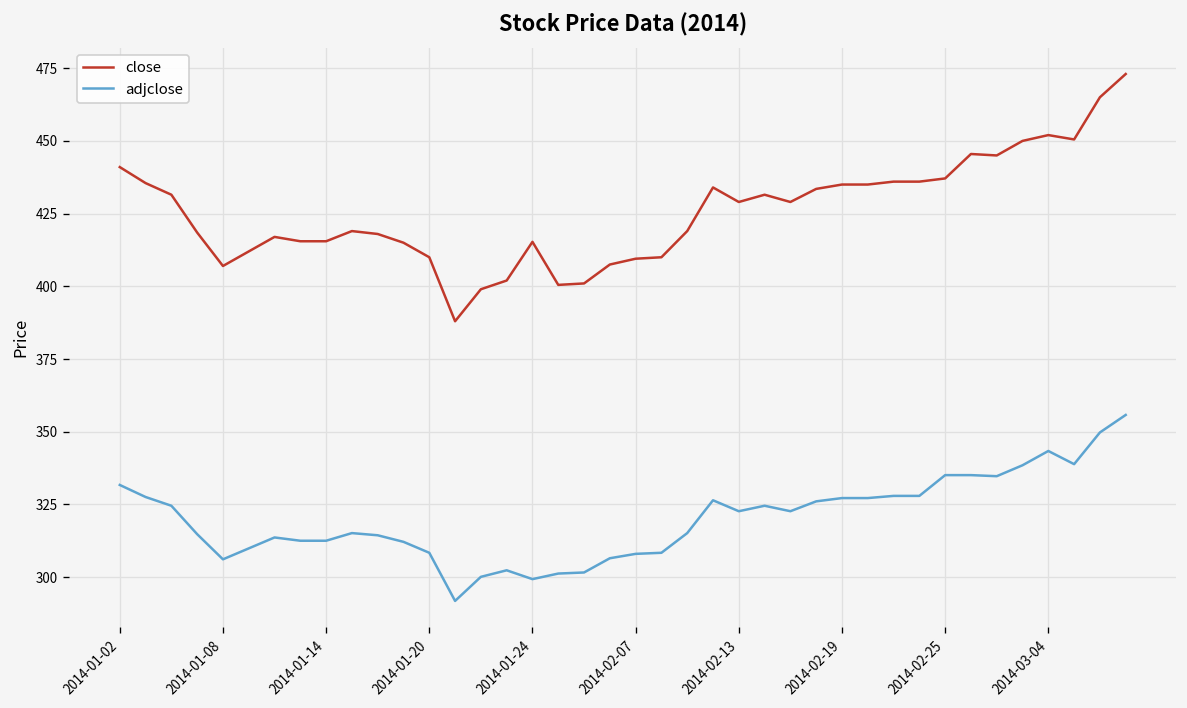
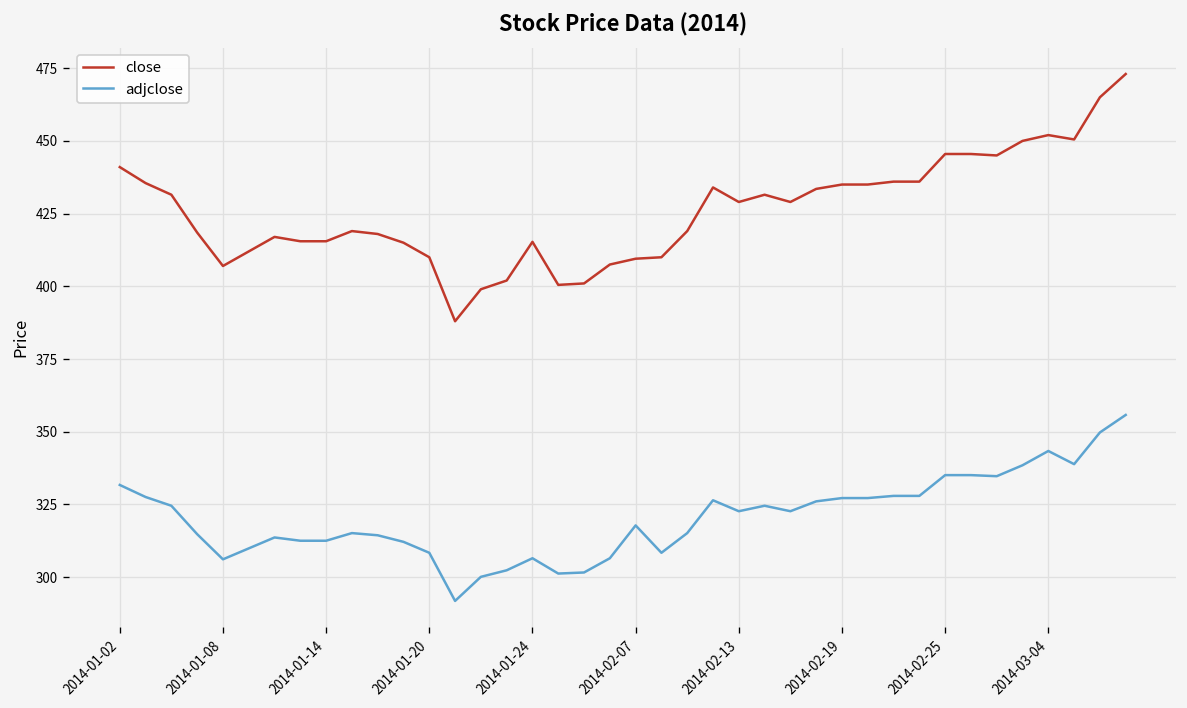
adjclose, 2014-01-24: 299 -> 307
adjclose, 2014-02-07: 308 -> 318
close, 2014-02-25: 437 -> 446
